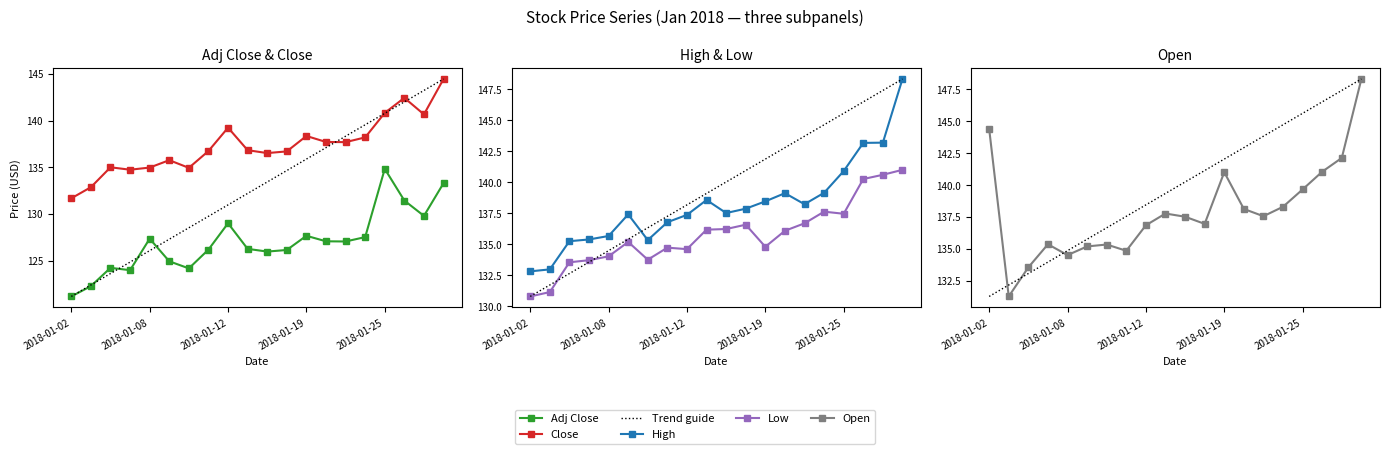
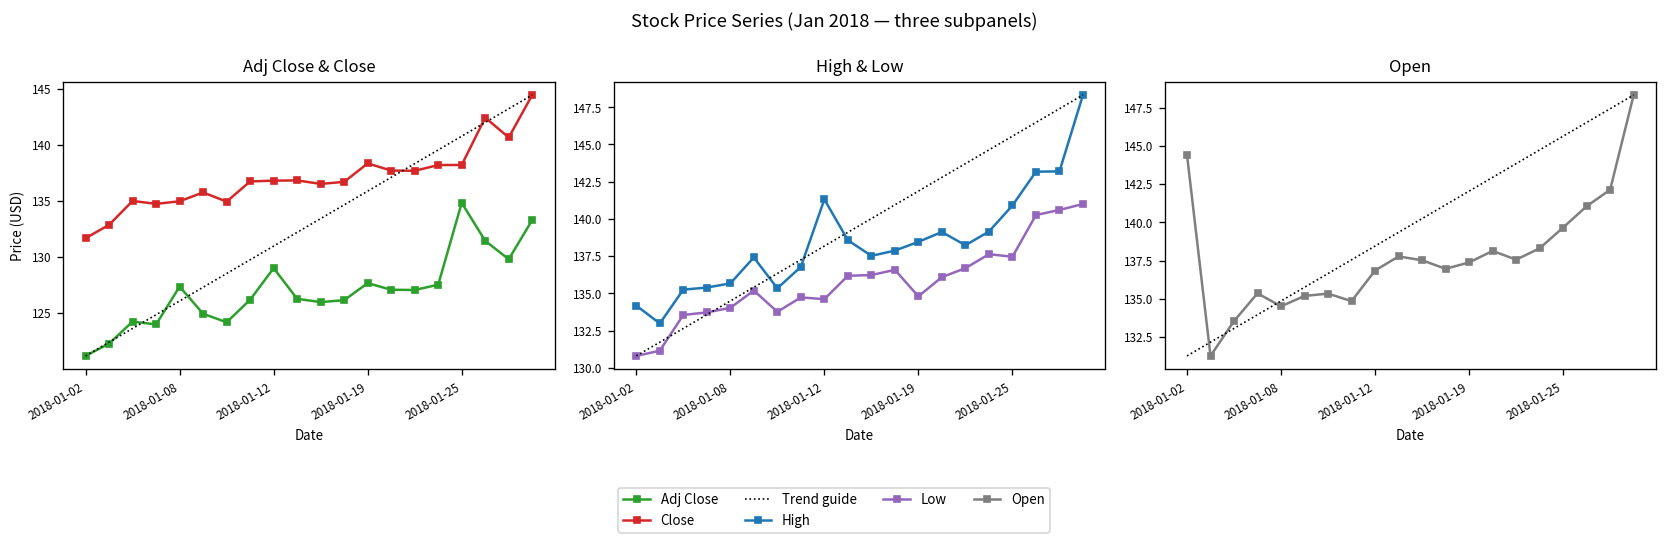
Adj Close & Close, Close, 2018-01-12: 139 -> 137
Adj Close & Close, Close, 2018-01-25: 141 -> 138
High & Low, High, 2018-01-02: 132.8 -> 134.2
High & Low, High, 2018-01-12: 137.4 -> 141.3
Open, Open, 2018-01-19: 141.0 -> 137.4
